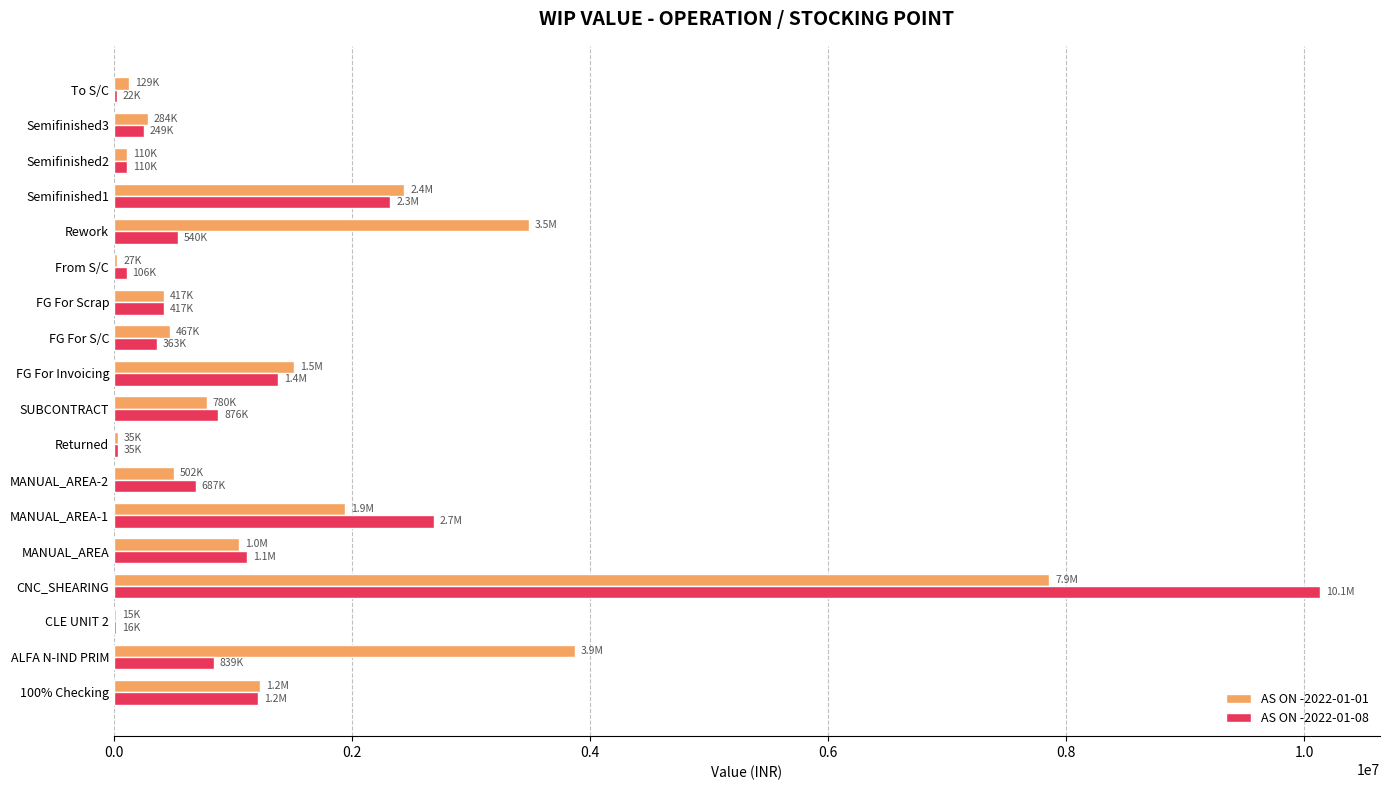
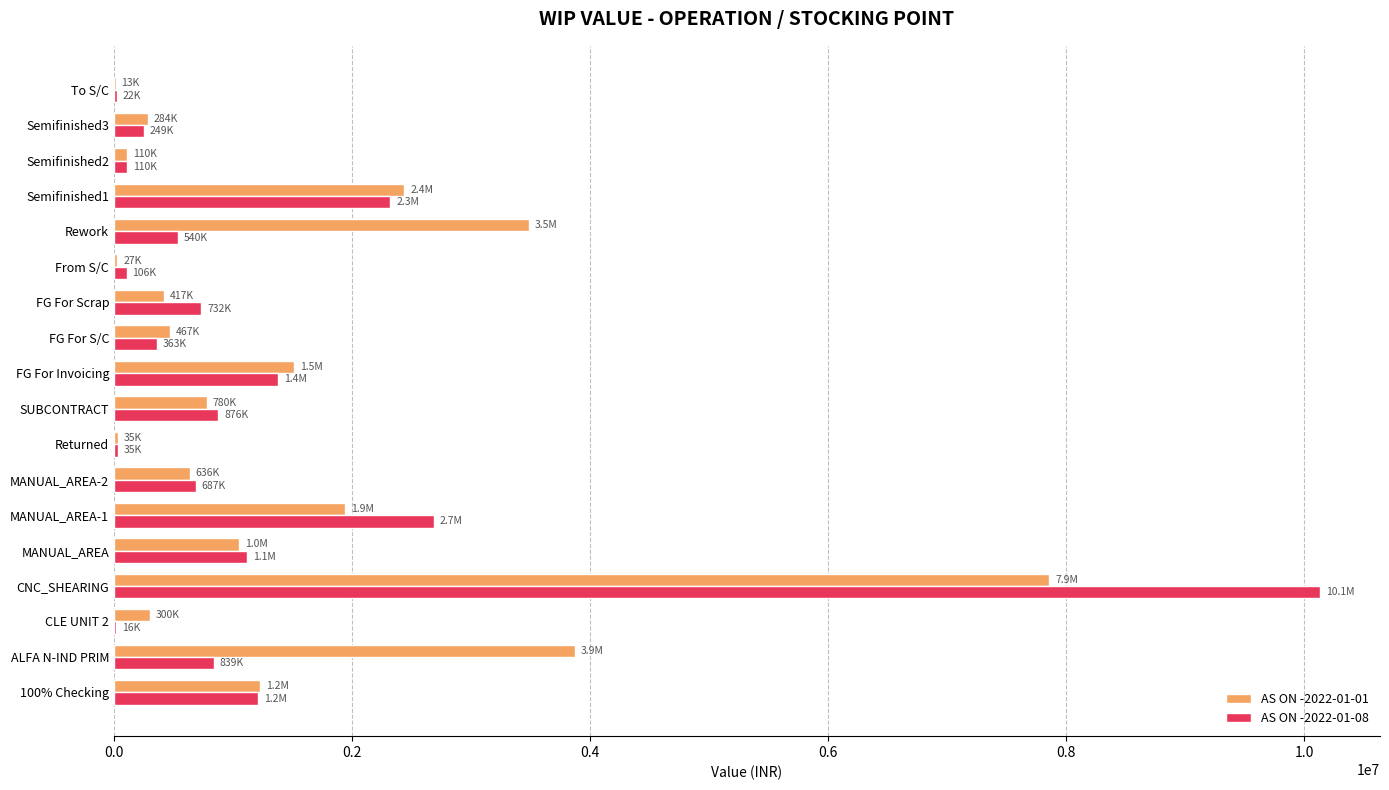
AS ON -2022-01-01, To S/C: 129K -> 13K
AS ON -2022-01-08, FG For Scrap: 417K -> 732K
AS ON -2022-01-01, MANUAL_AREA-2: 502K -> 636K
AS ON -2022-01-01, CLE UNIT 2: 15K -> 300K
